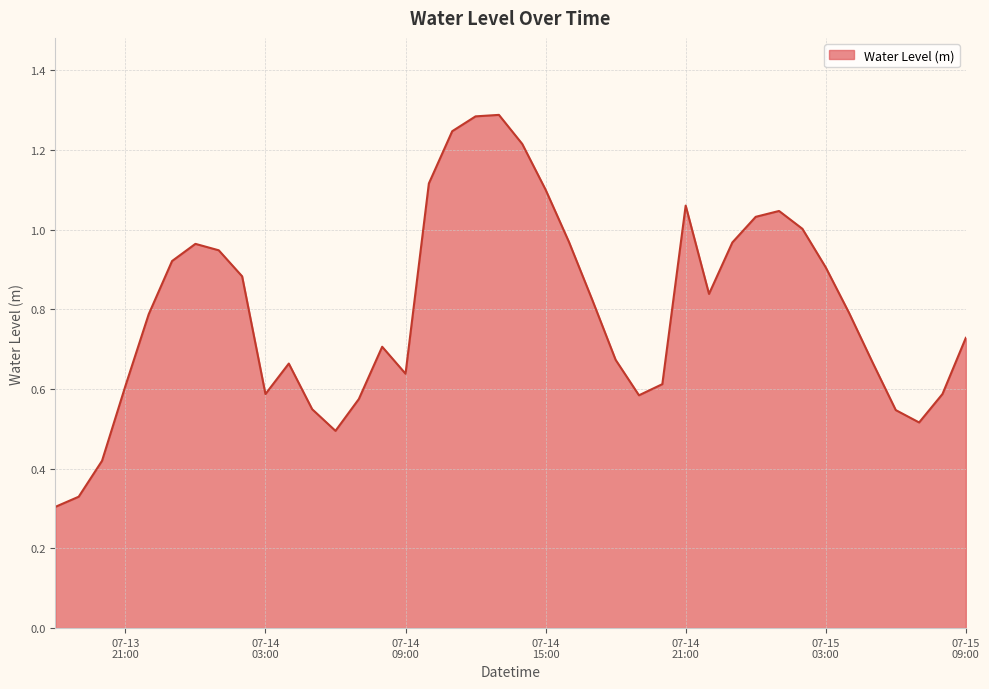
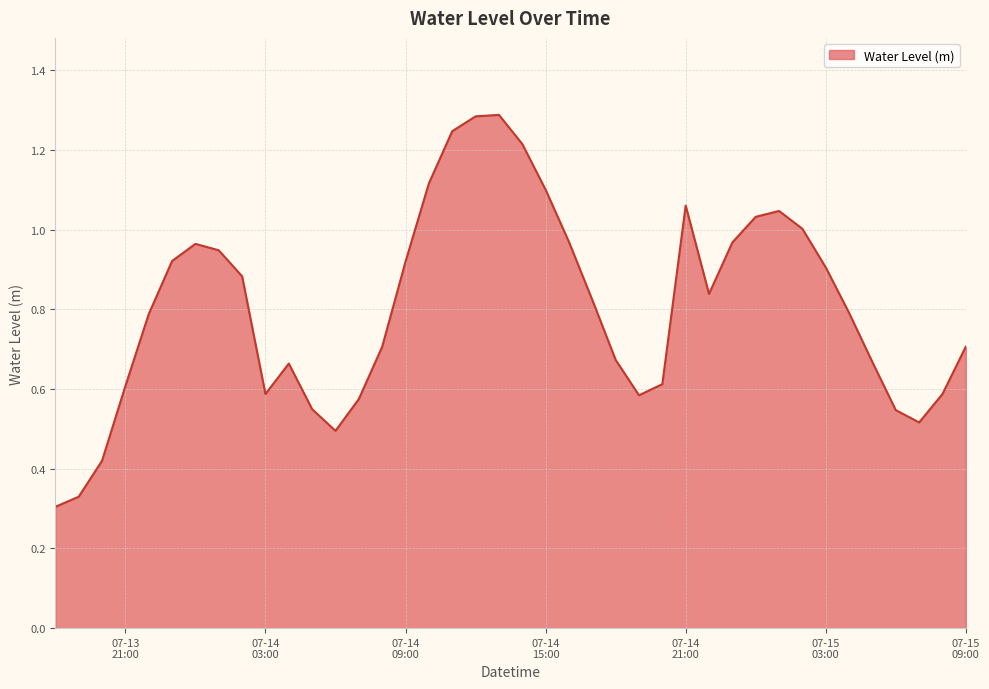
07-14 09:00: 0.64 -> 0.92
07-15 09:00: 0.73 -> 0.71
